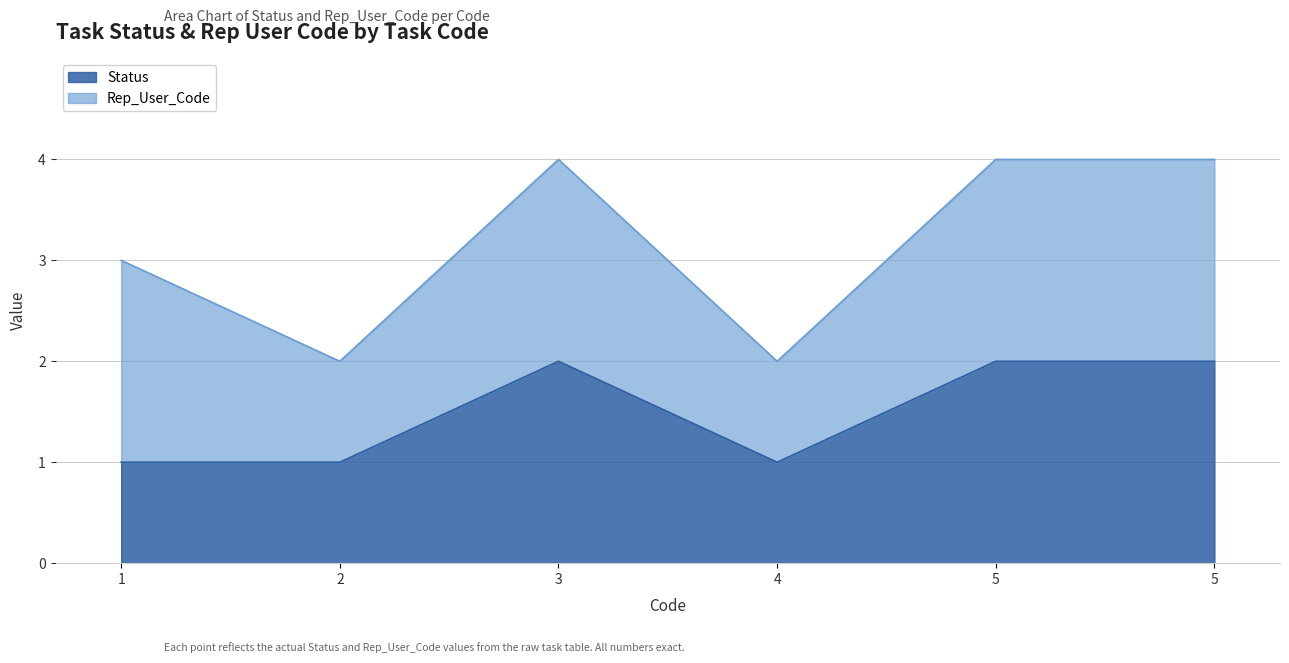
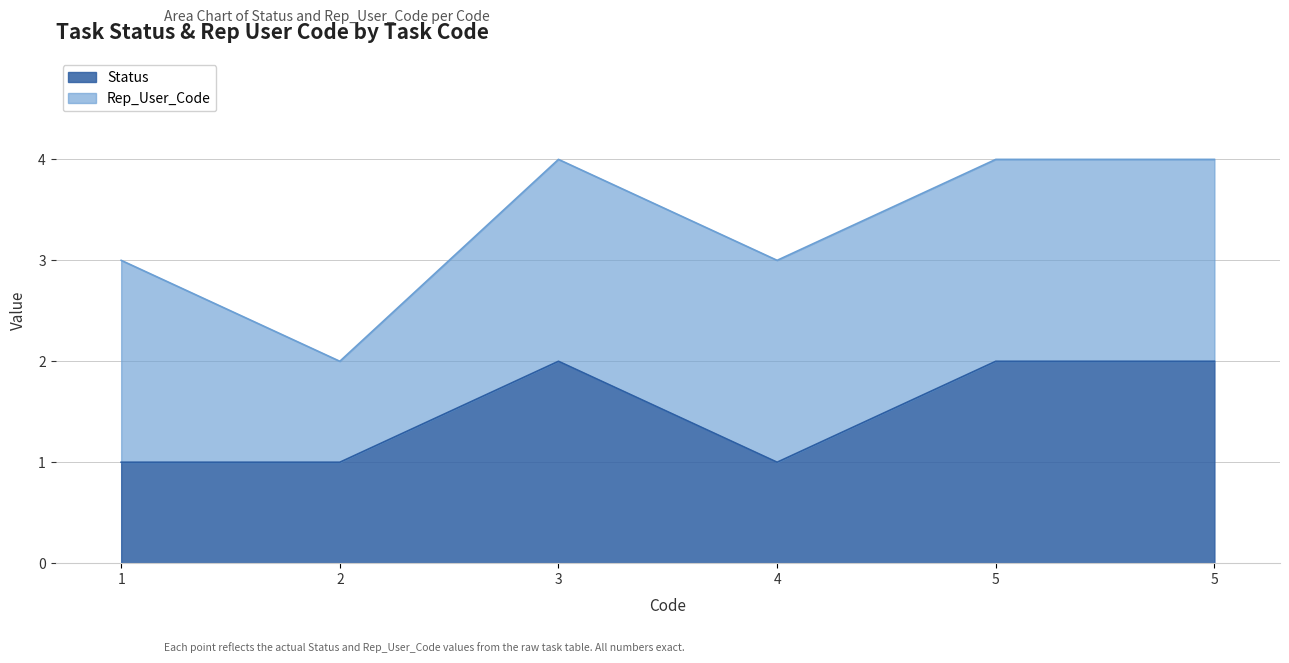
Rep_User_Code, 4: 1 -> 2
